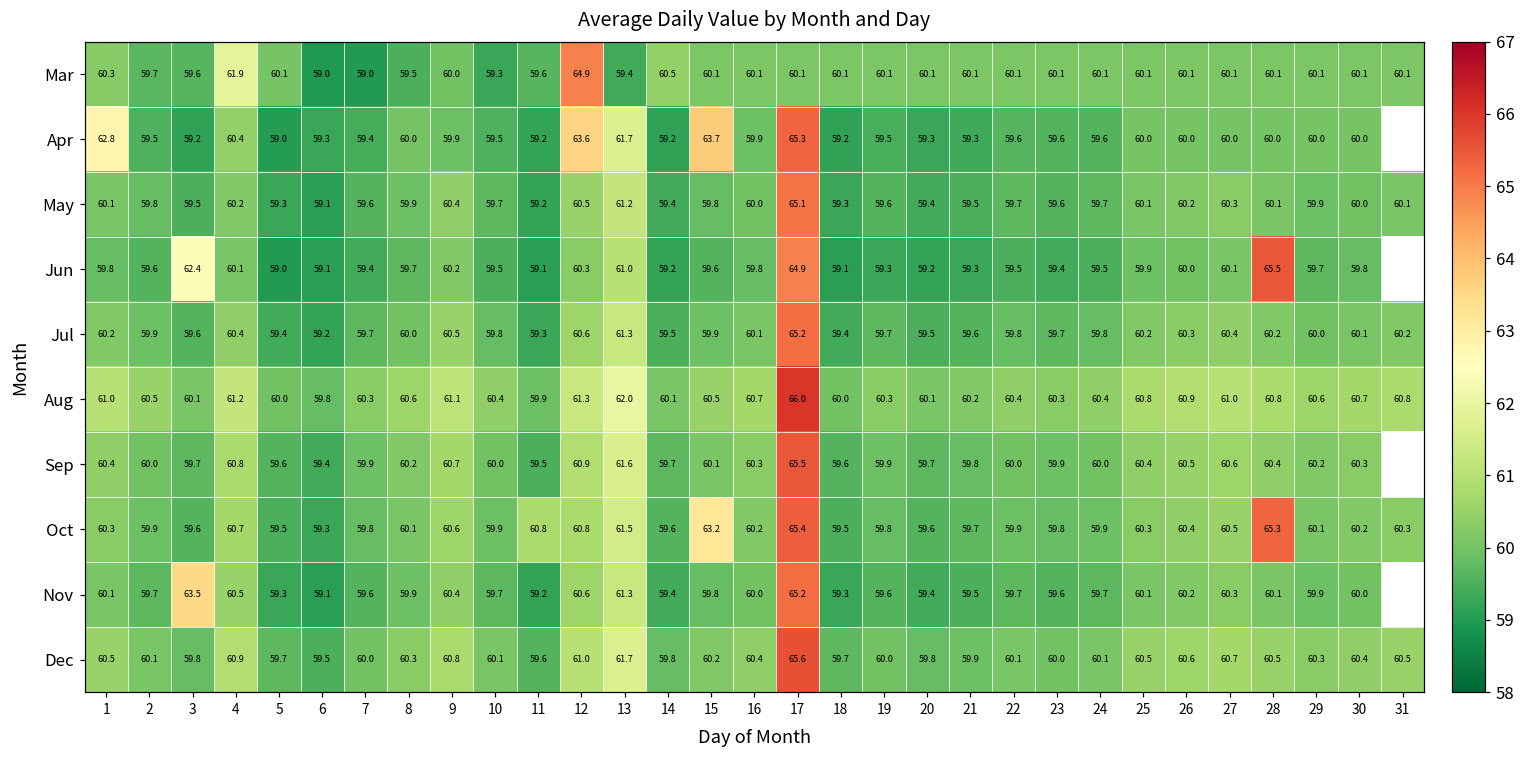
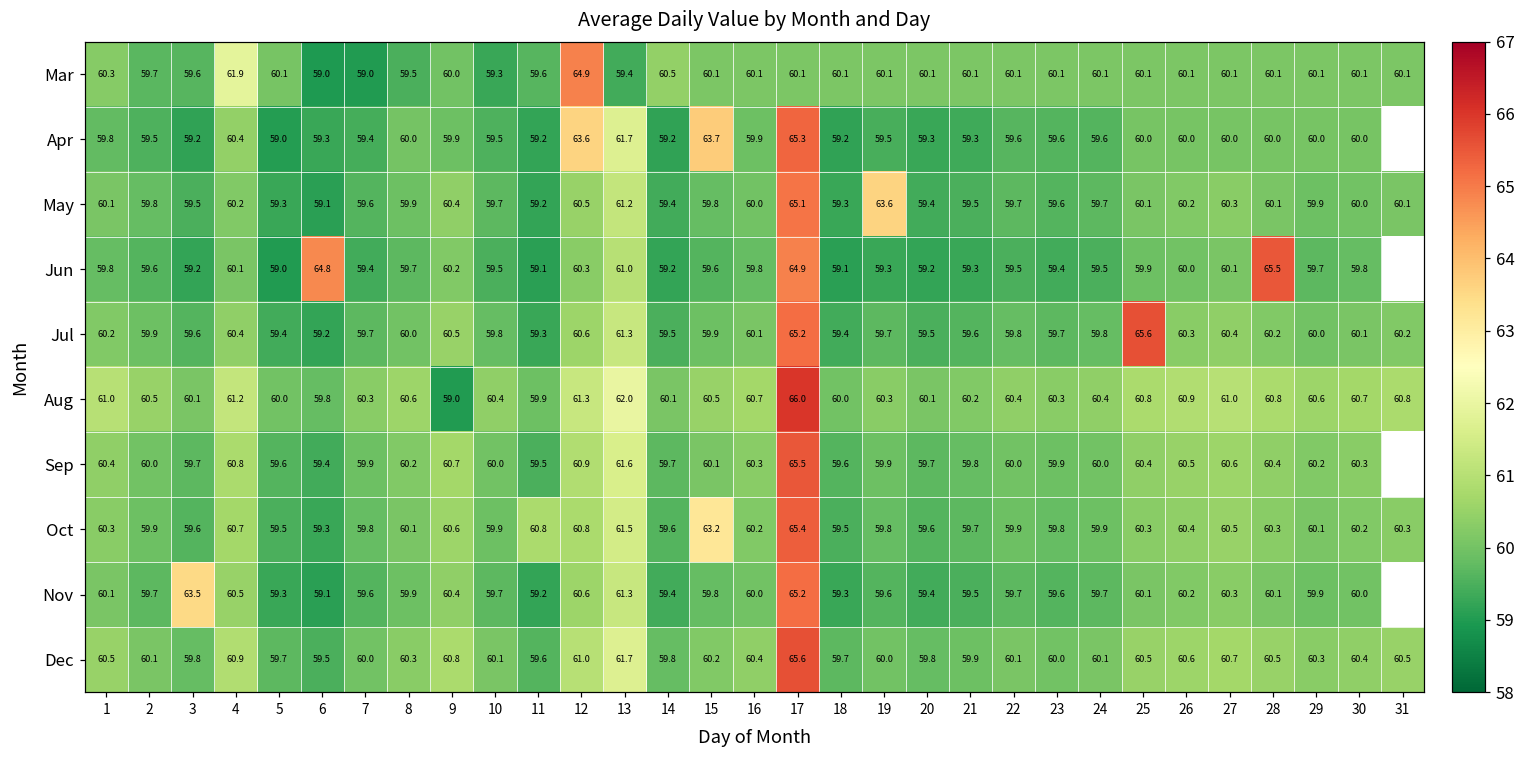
Apr, 1: 62.8 -> 59.8
May, 19: 59.6 -> 63.6
Jun, 3: 62.4 -> 59.2
Jun, 6: 59.1 -> 64.8
Jul, 25: 60.2 -> 65.6
Aug, 9: 61.1 -> 59.0
Oct, 28: 65.3 -> 60.3
